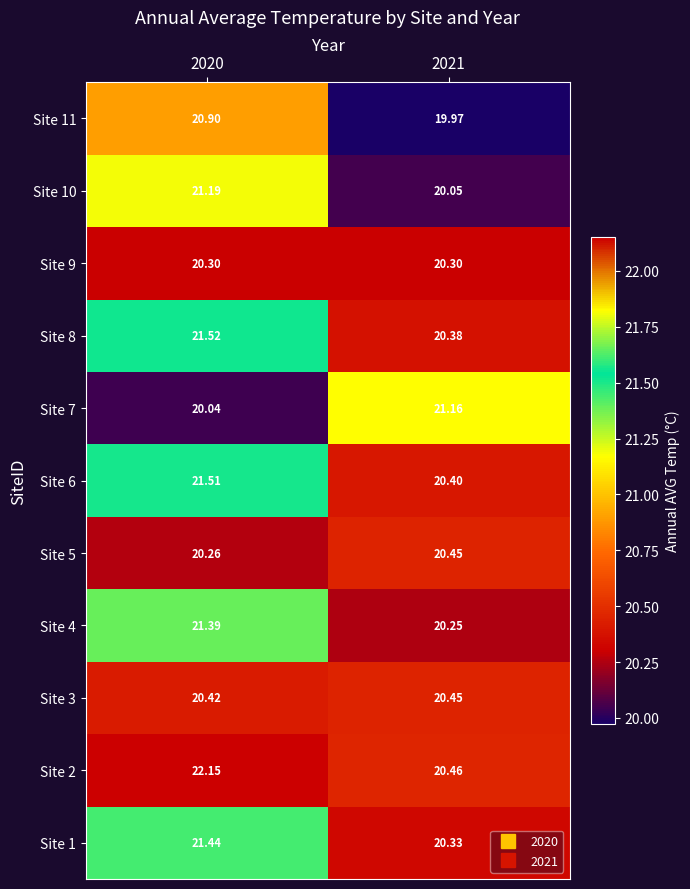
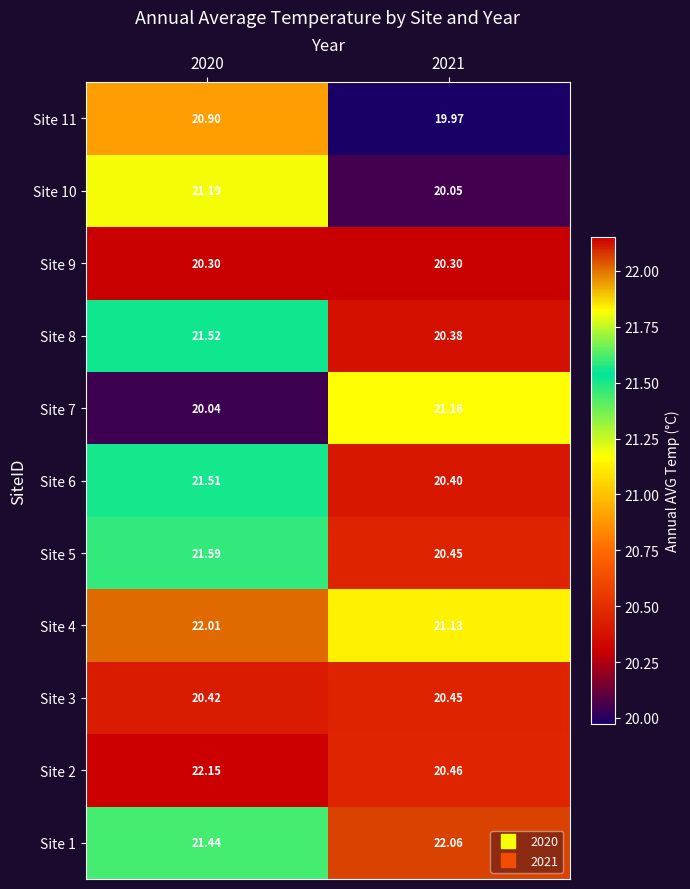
Site 5, 2020: 20.26 -> 21.59
Site 4, 2020: 21.39 -> 22.01
Site 4, 2021: 20.25 -> 21.13
Site 1, 2021: 20.33 -> 22.06
